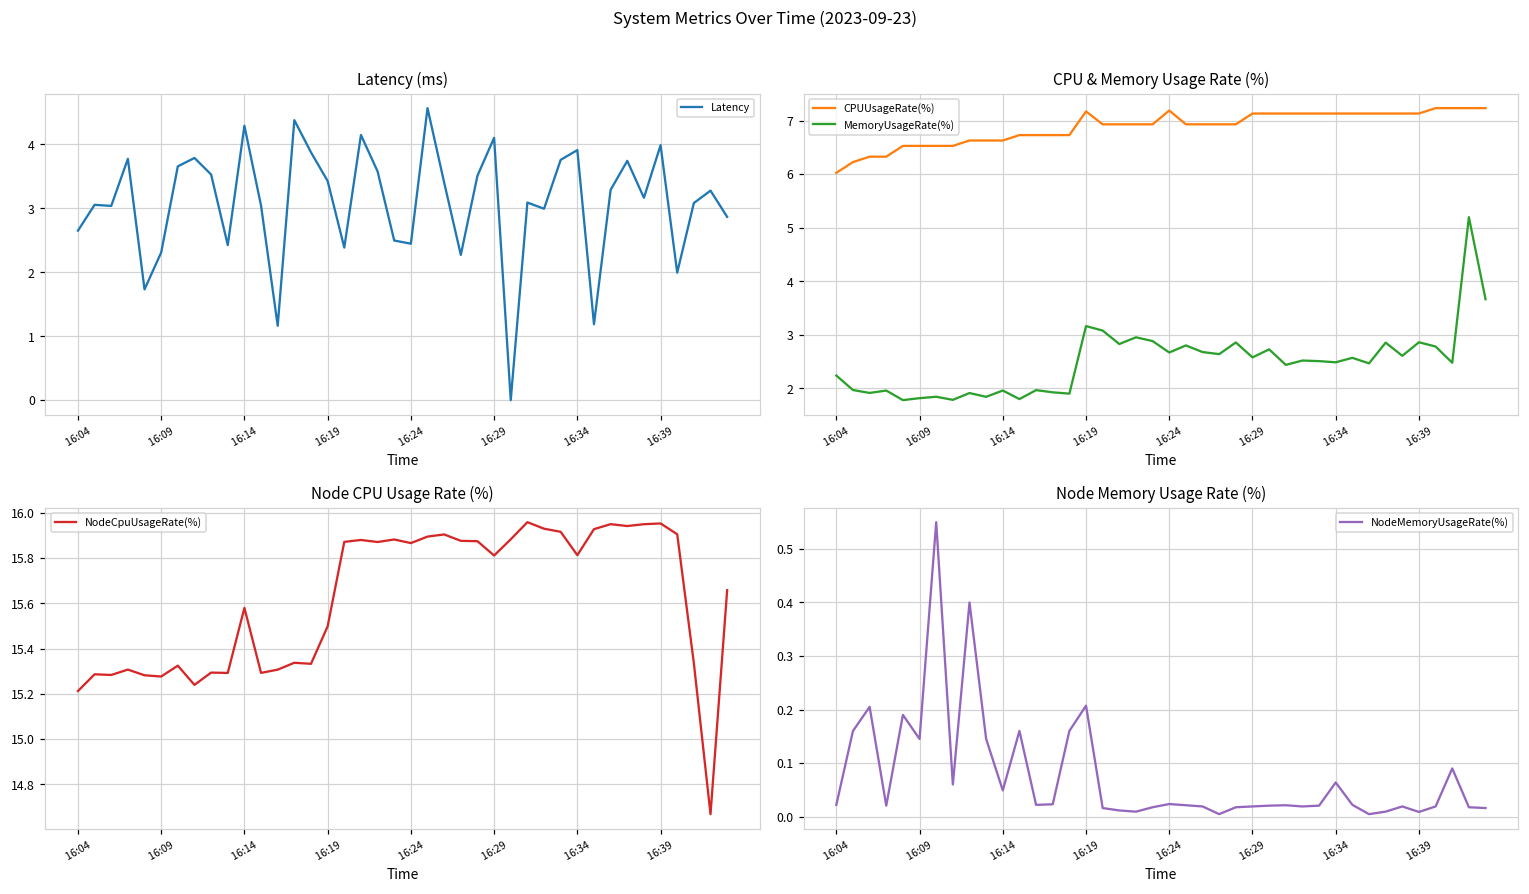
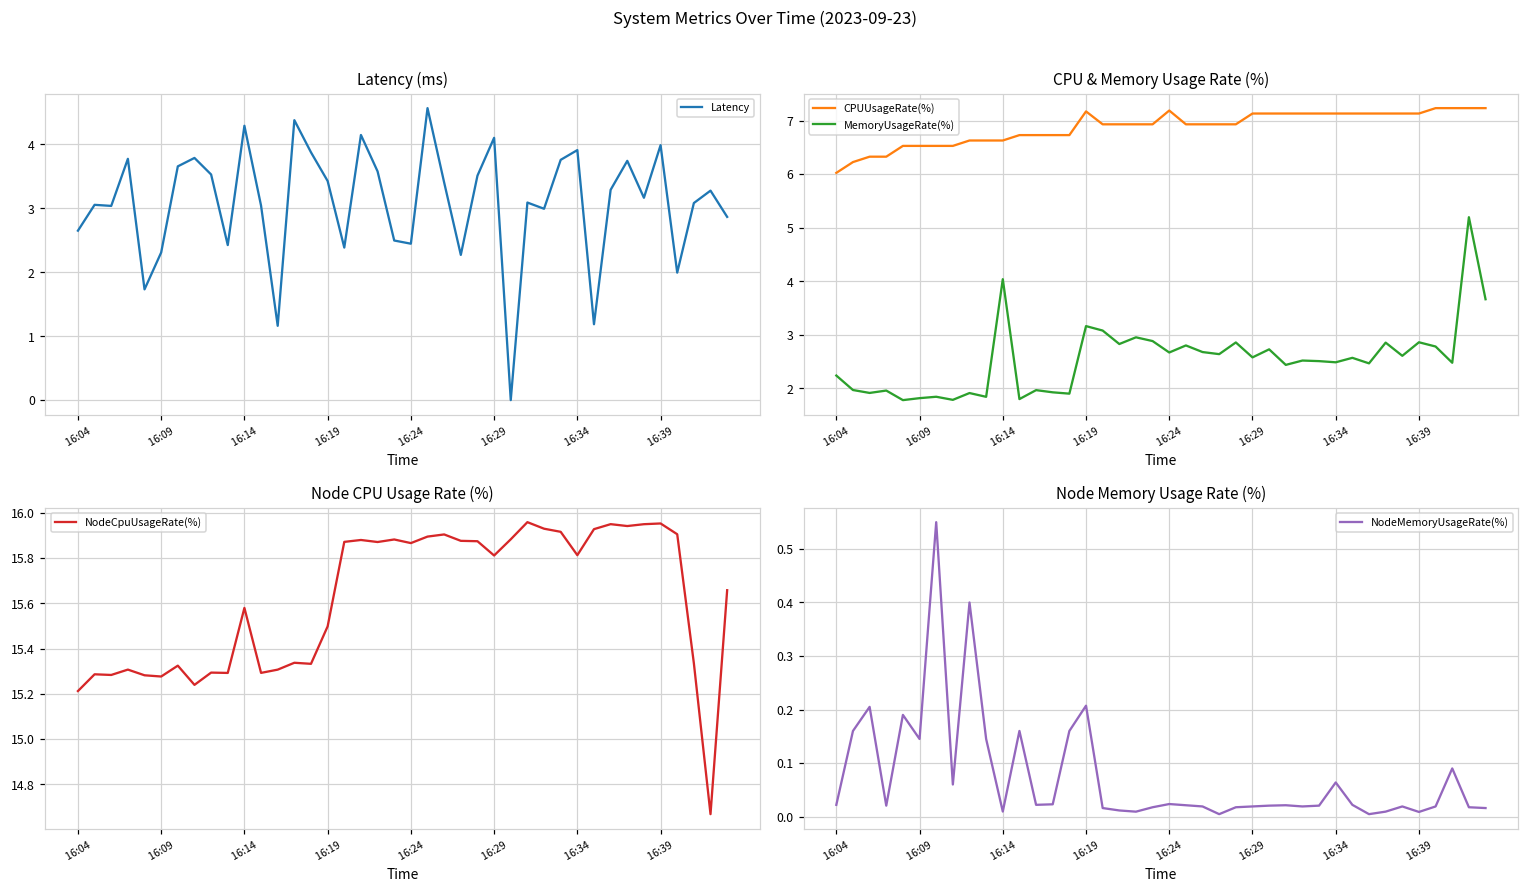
CPU & Memory Usage Rate (%), MemoryUsageRate(%), 16:14: 2.0 -> 4.0
Node Memory Usage Rate (%), 16:14: 0.05 -> 0.01
